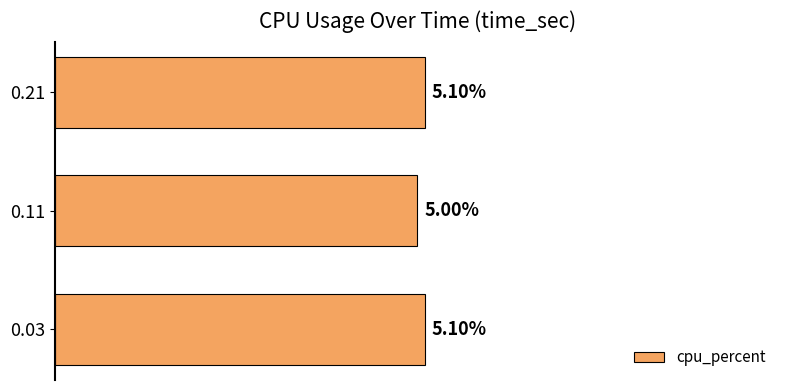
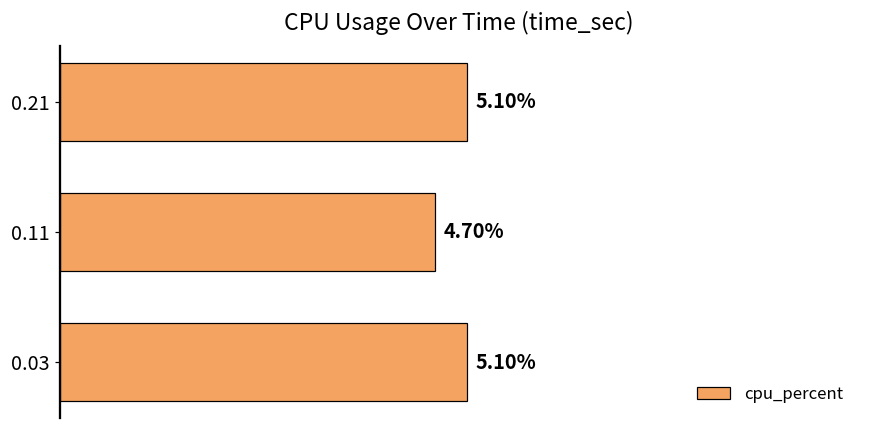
0.11: 5.00% -> 4.70%
